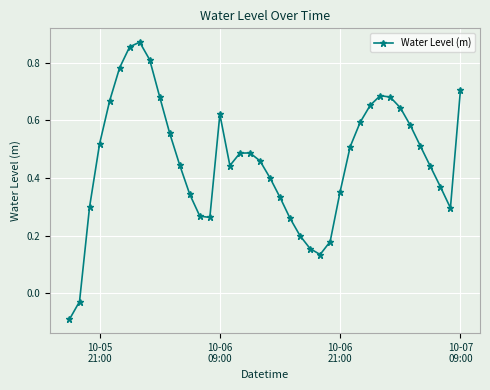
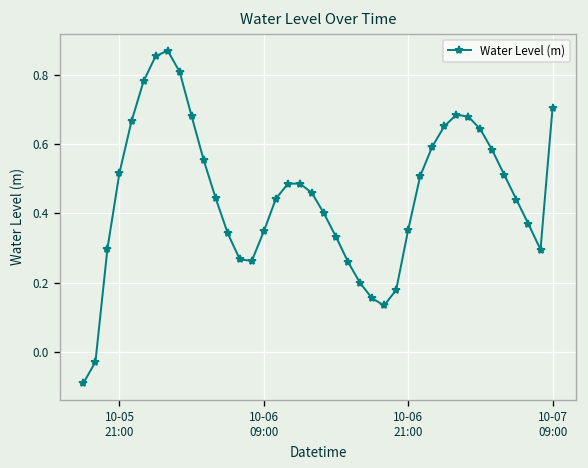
10-06 09:00: 0.62 -> 0.35
